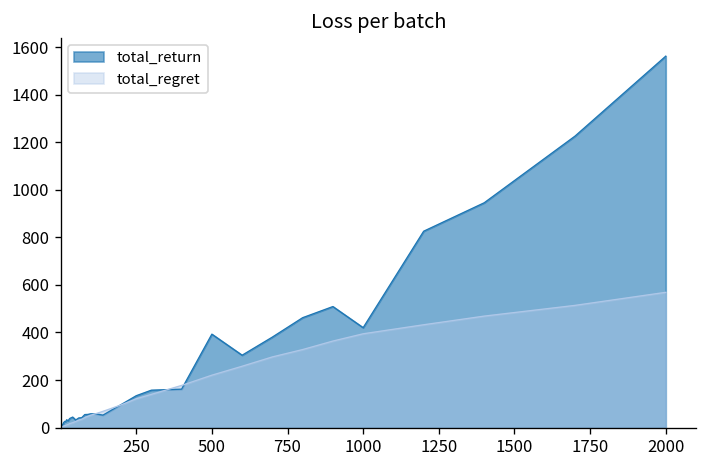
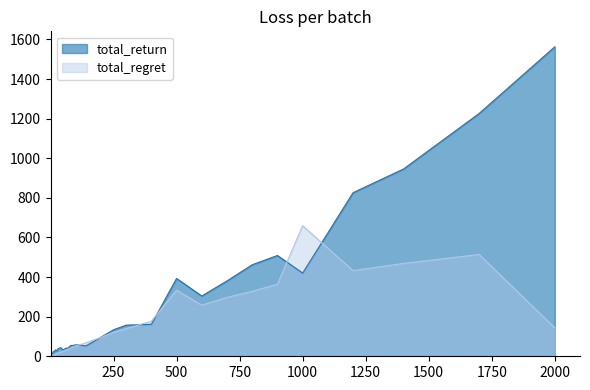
total_regret, 500: 220 -> 330
total_regret, 1000: 390 -> 660
total_regret, 2000: 570 -> 140
